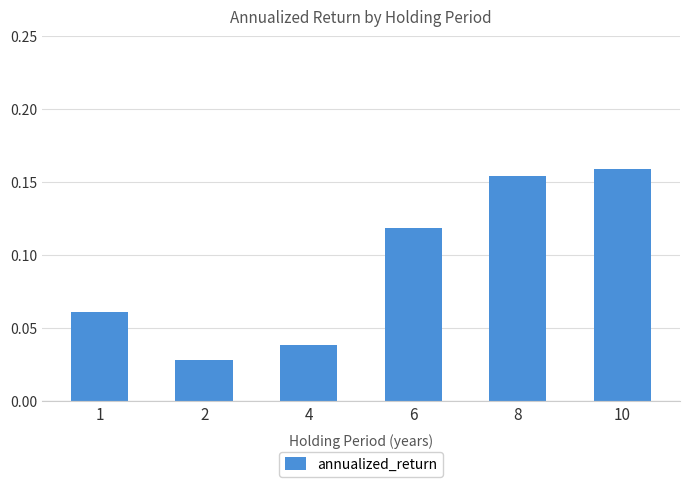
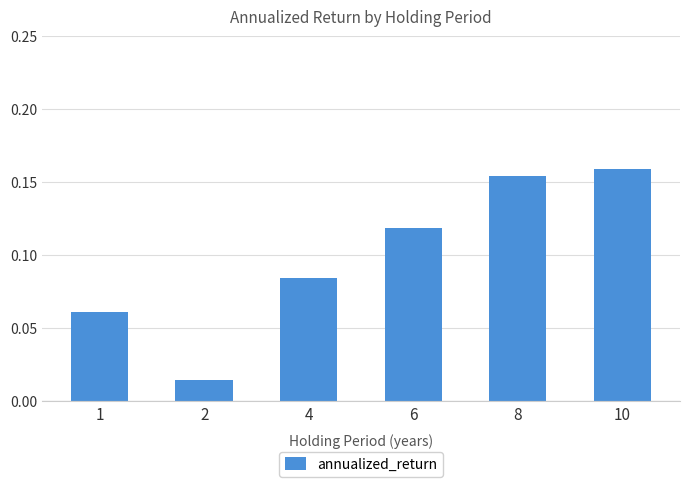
2: 0.028 -> 0.015
4: 0.039 -> 0.084
